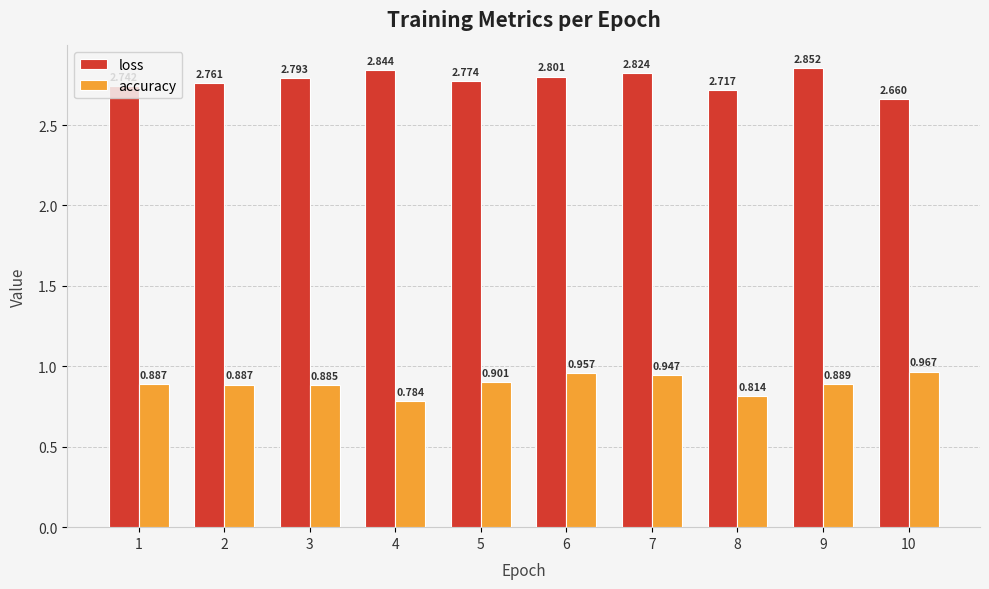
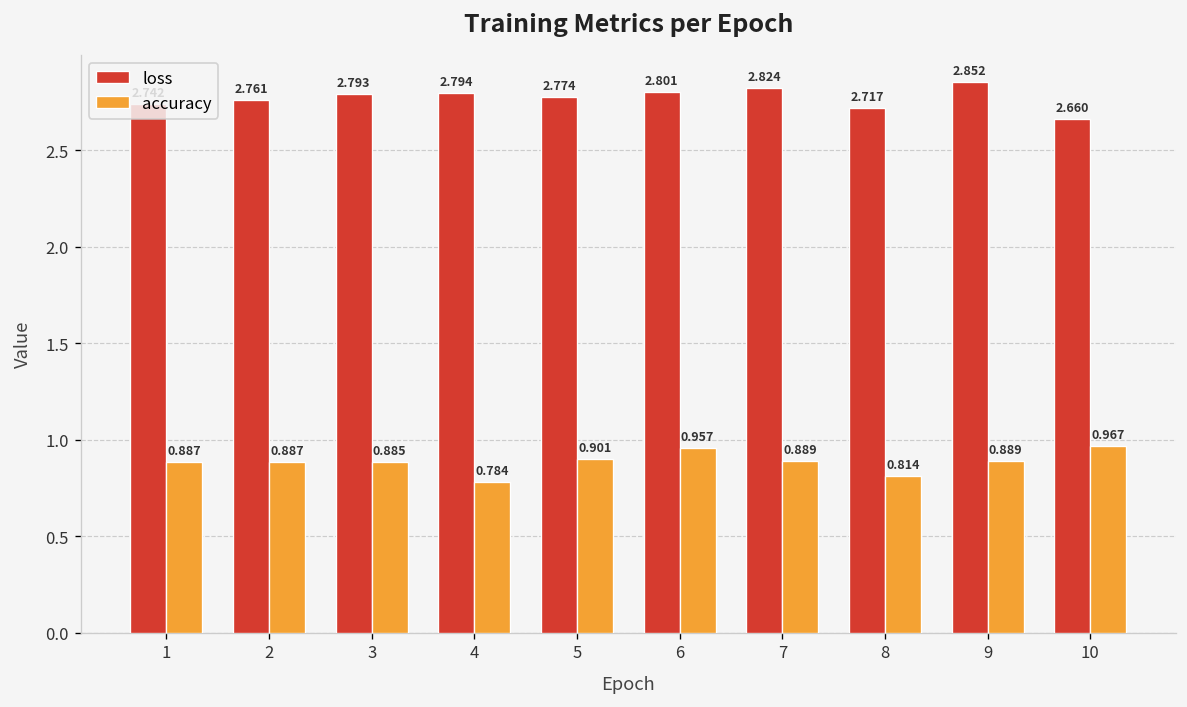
loss, 4: 2.844 -> 2.794
accuracy, 7: 0.947 -> 0.889
